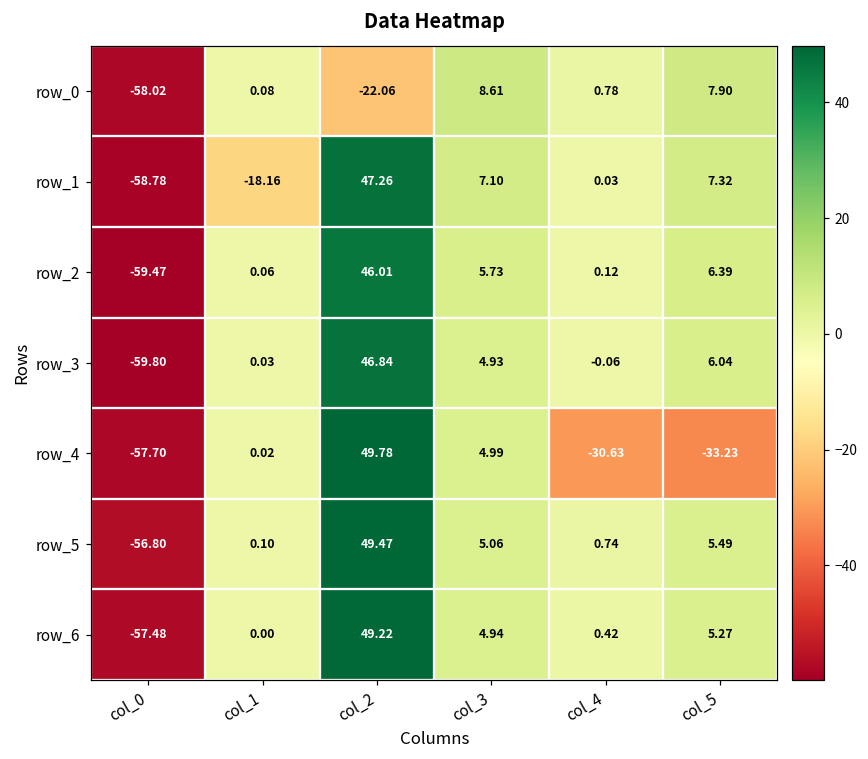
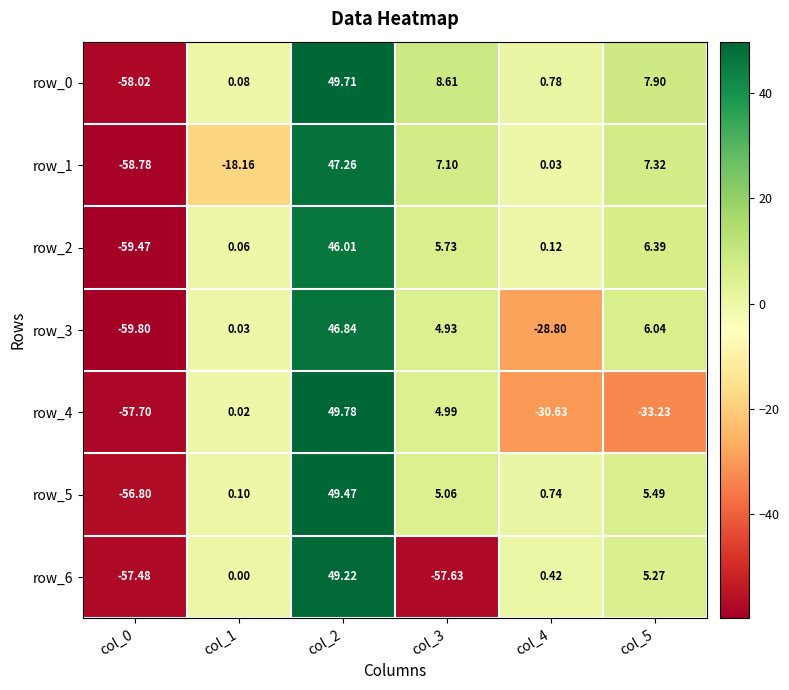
row_0, col_2: -22.06 -> 49.71
row_3, col_4: -0.06 -> -28.80
row_6, col_3: 4.94 -> -57.63
